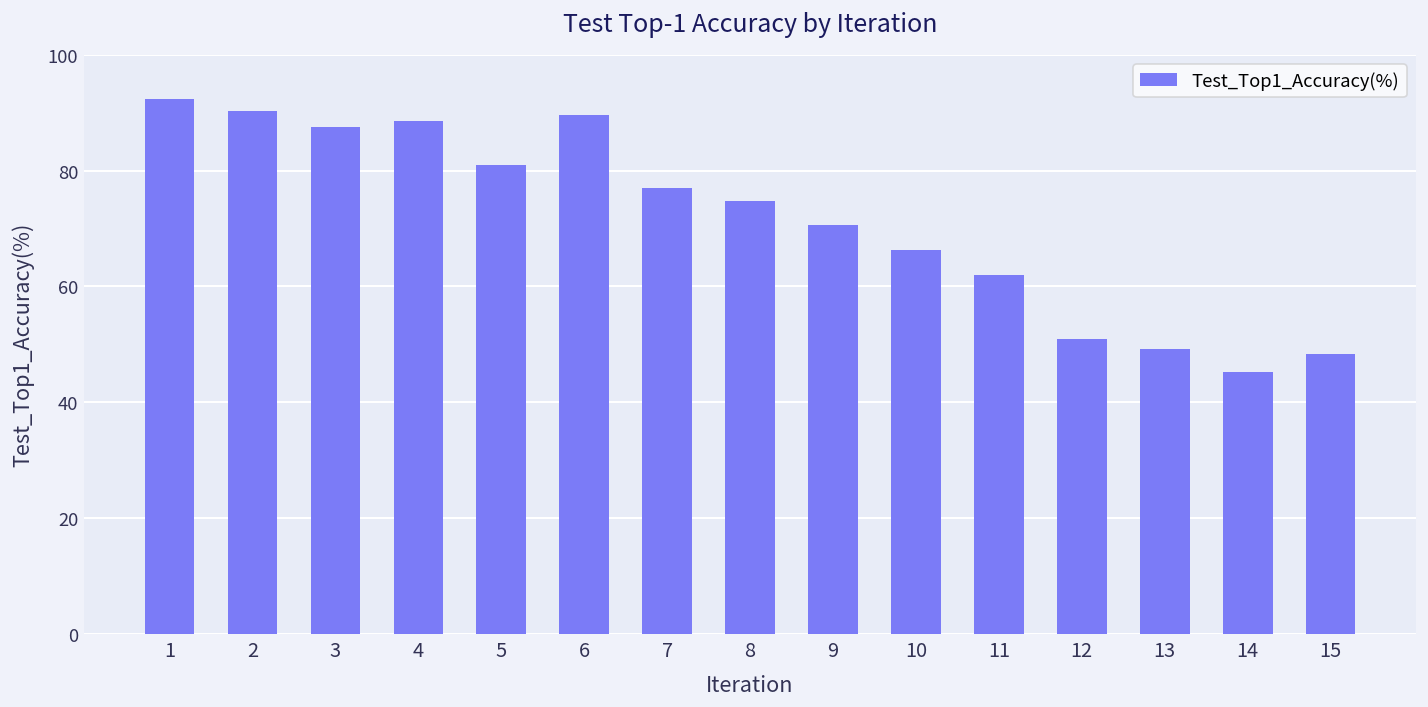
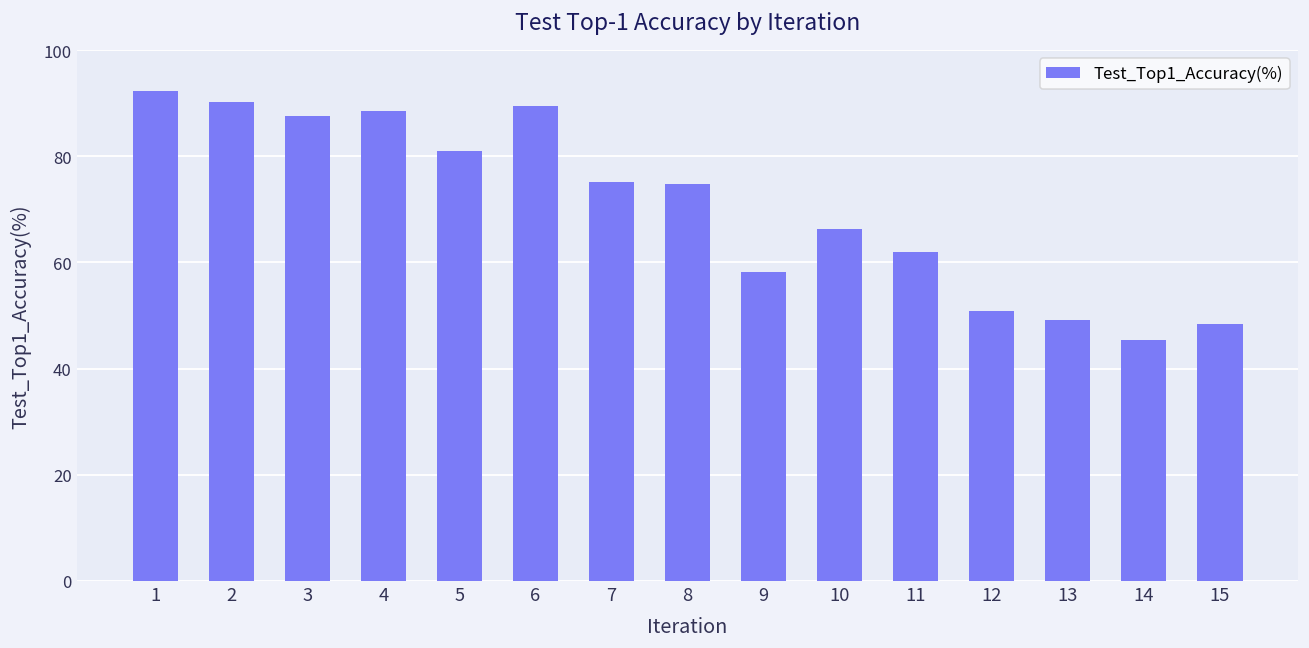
7: 77 -> 75
9: 71 -> 58
